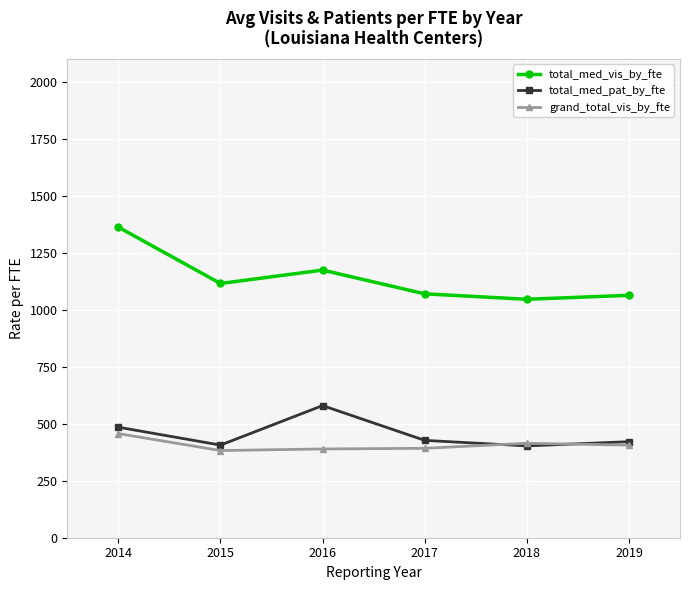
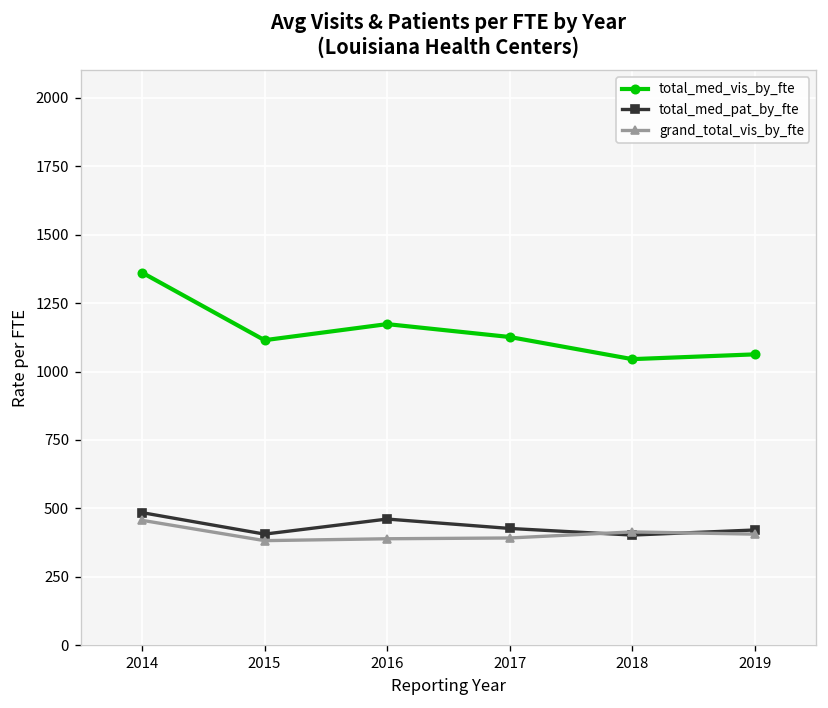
total_med_pat_by_fte, 2016: 580 -> 460
total_med_vis_by_fte, 2017: 1070 -> 1130
